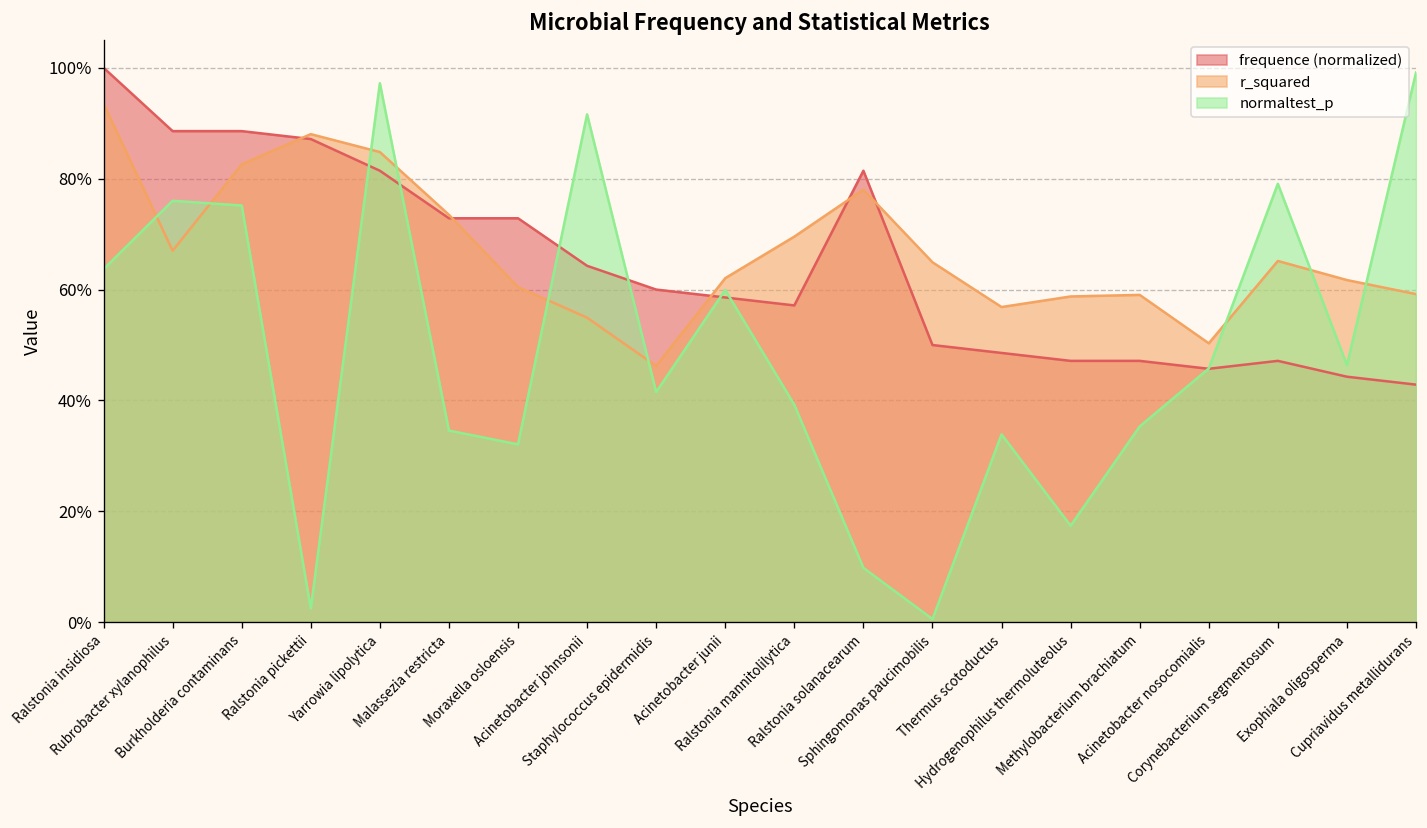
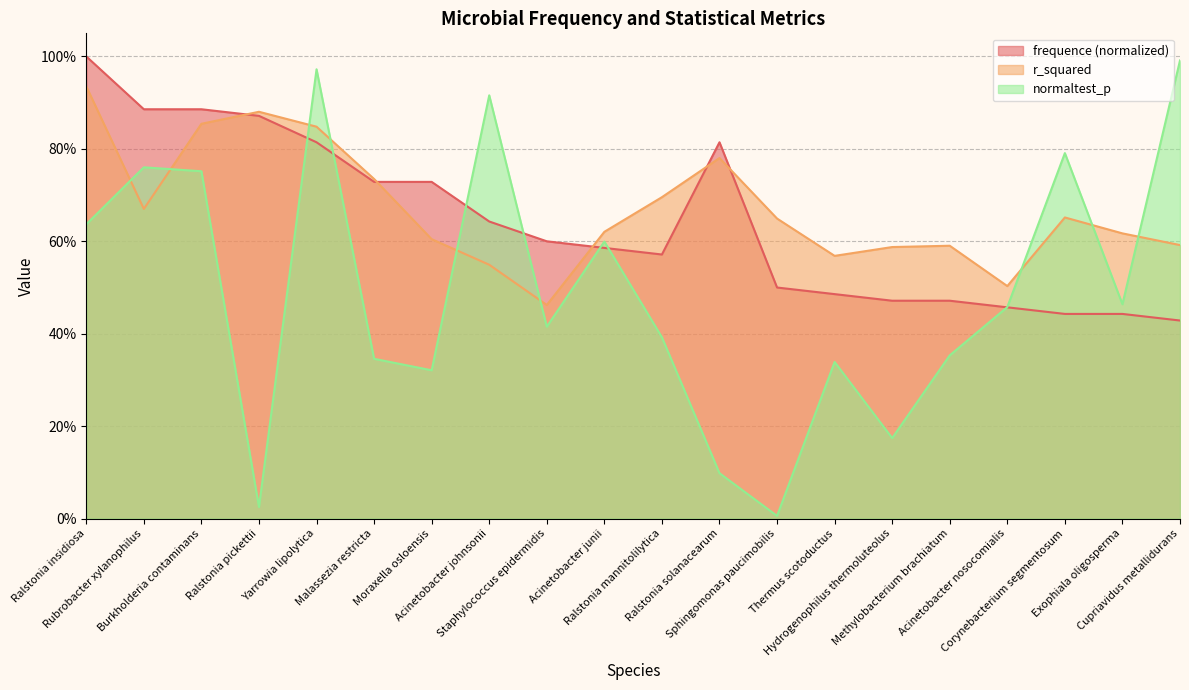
r_squared, Burkholderia contaminans: 83% -> 85%
frequence (normalized), Corynebacterium segmentosum: 47% -> 44%
